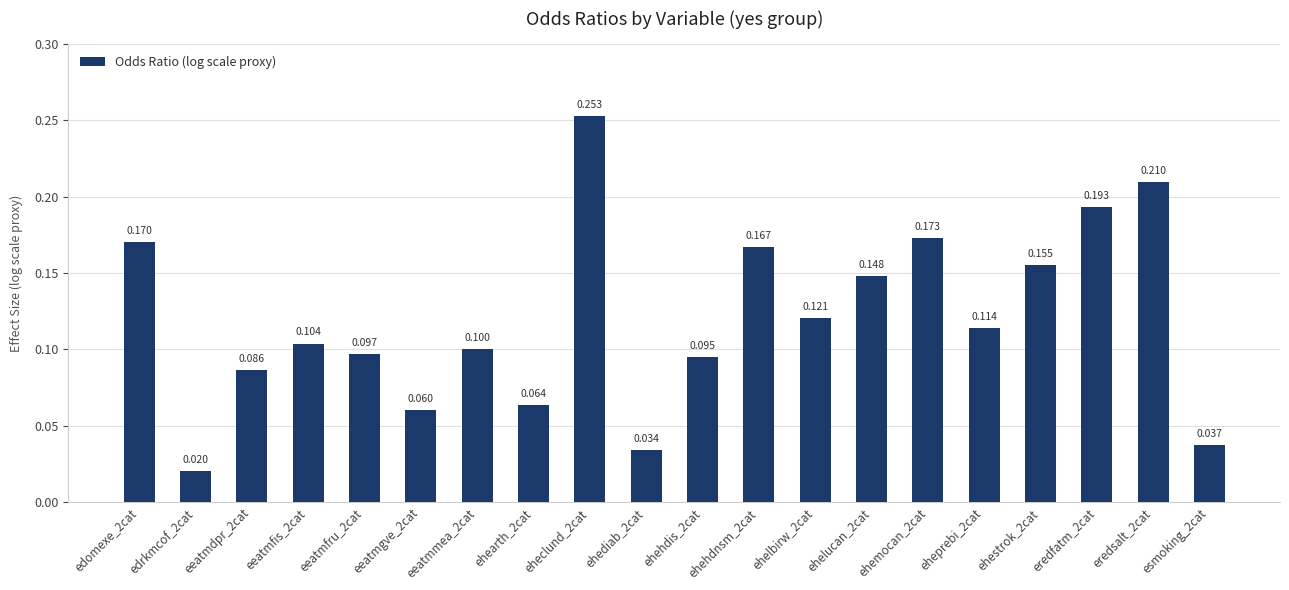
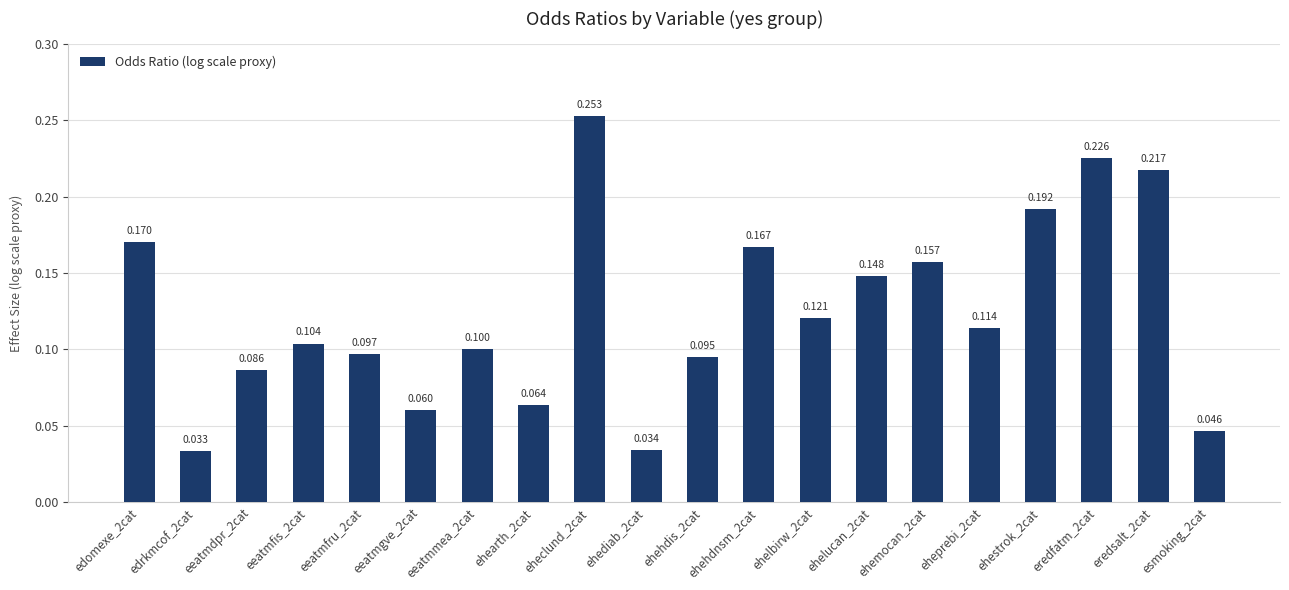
edrkmcof_2cat: 0.020 -> 0.033
ehemocan_2cat: 0.173 -> 0.157
ehestrok_2cat: 0.155 -> 0.192
eredfatm_2cat: 0.193 -> 0.226
eredsalt_2cat: 0.210 -> 0.217
esmoking_2cat: 0.037 -> 0.046
